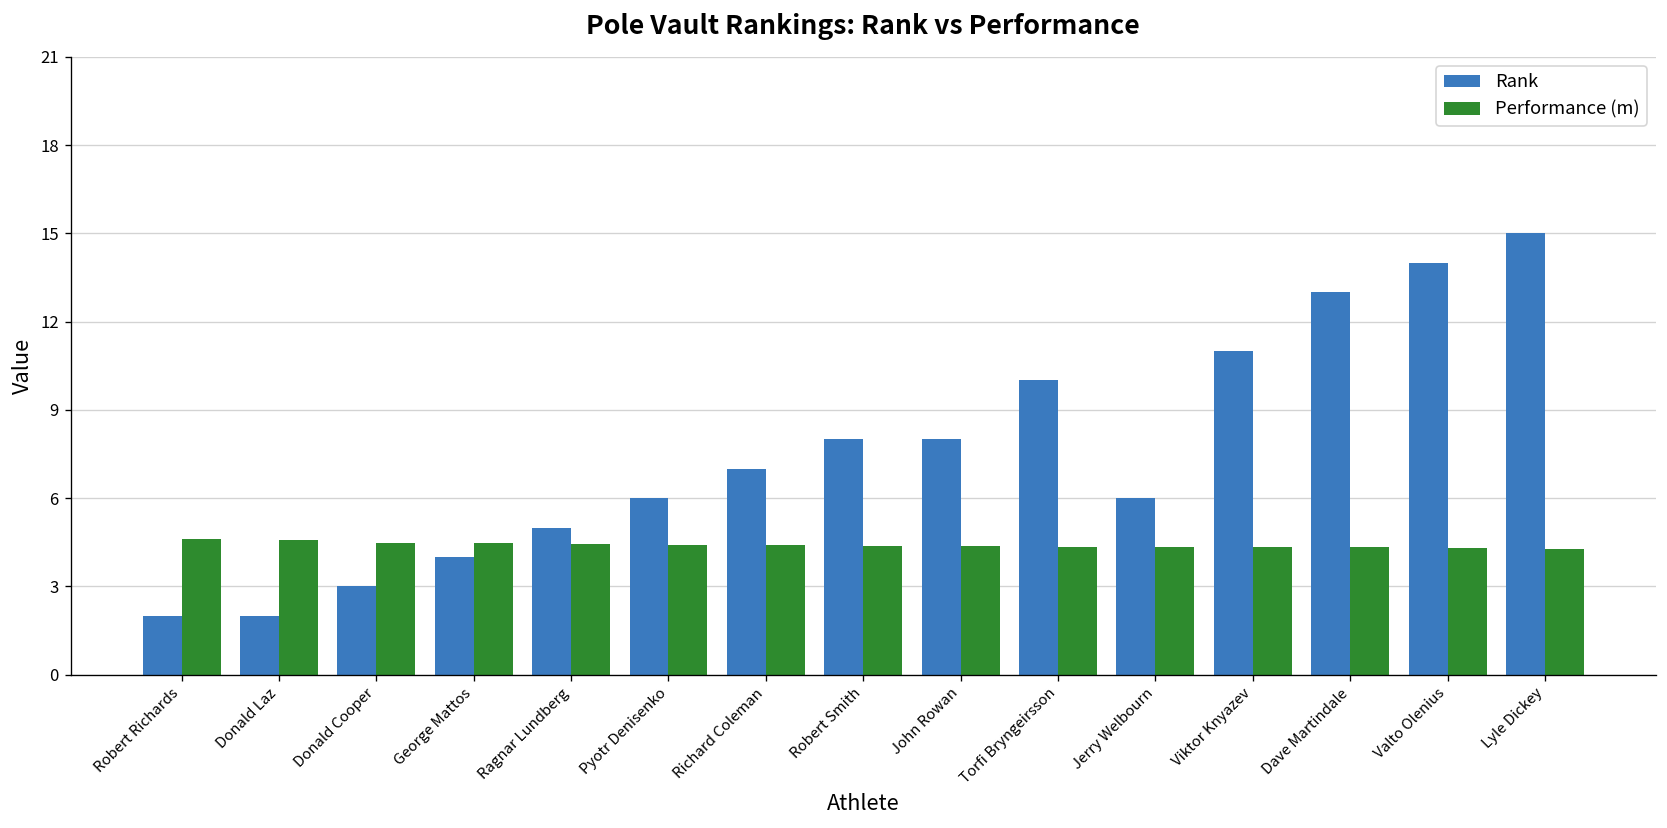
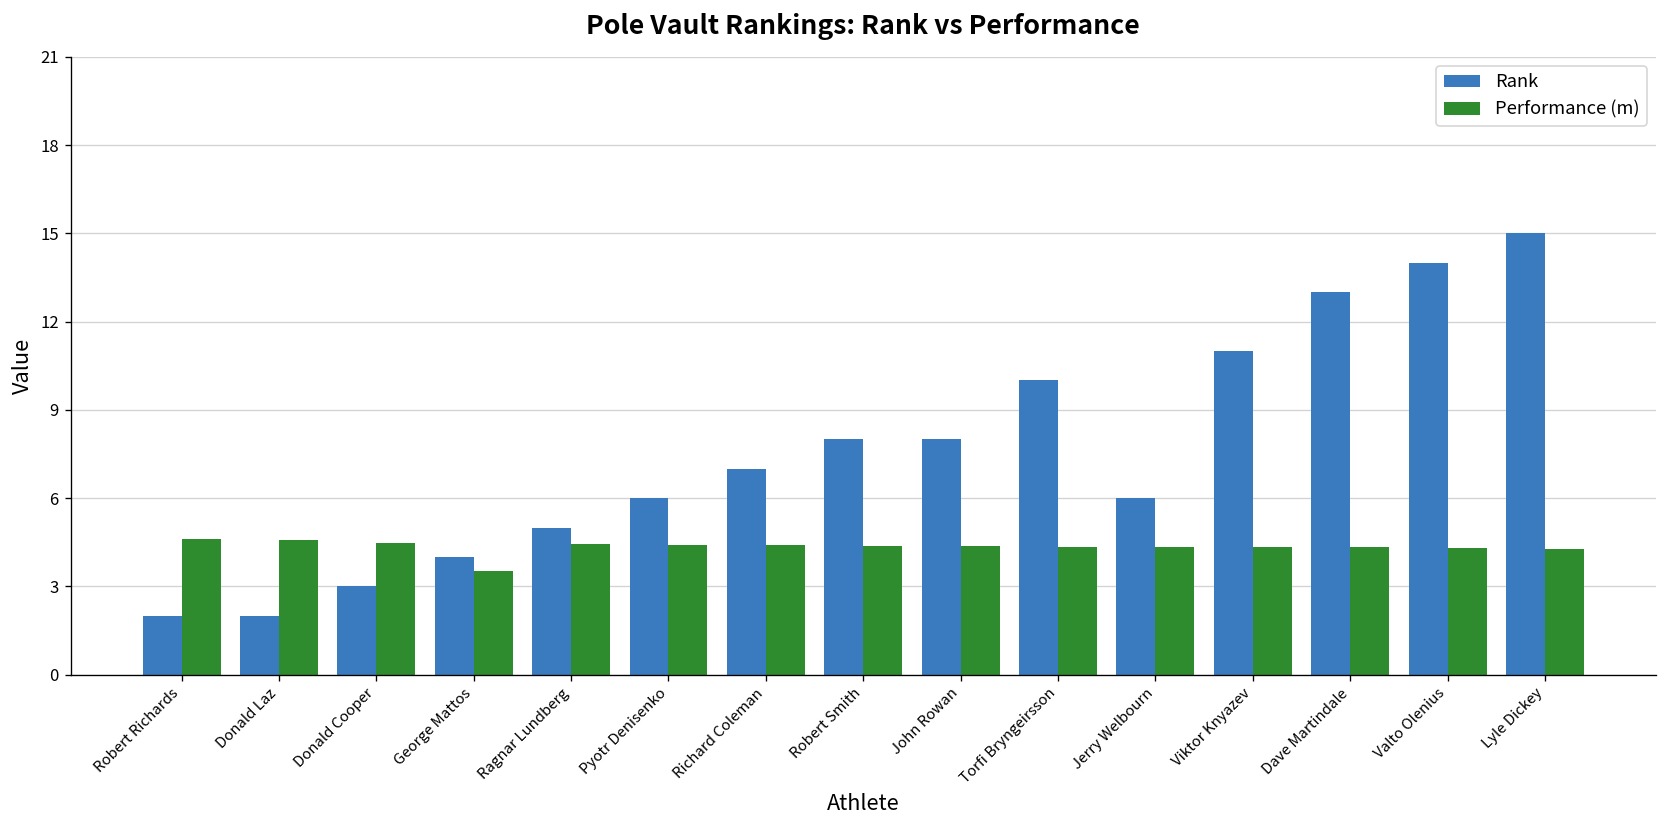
Performance (m), George Mattos: 4.5 -> 3.5
